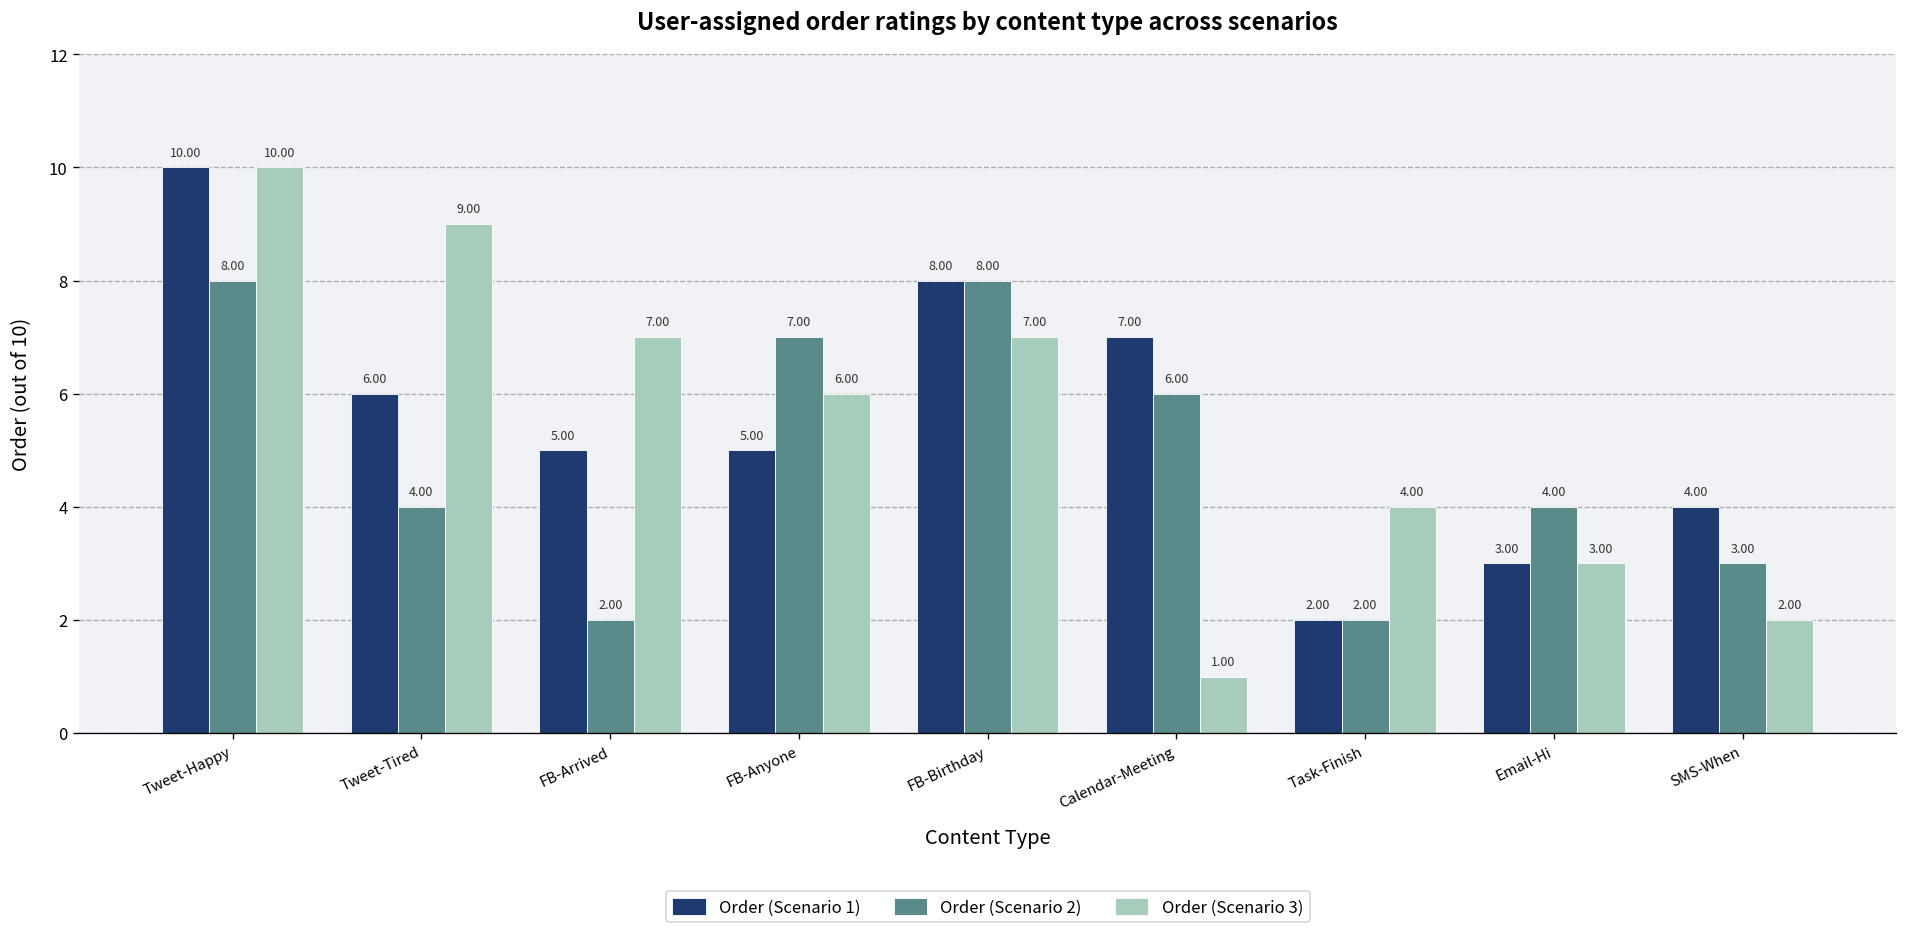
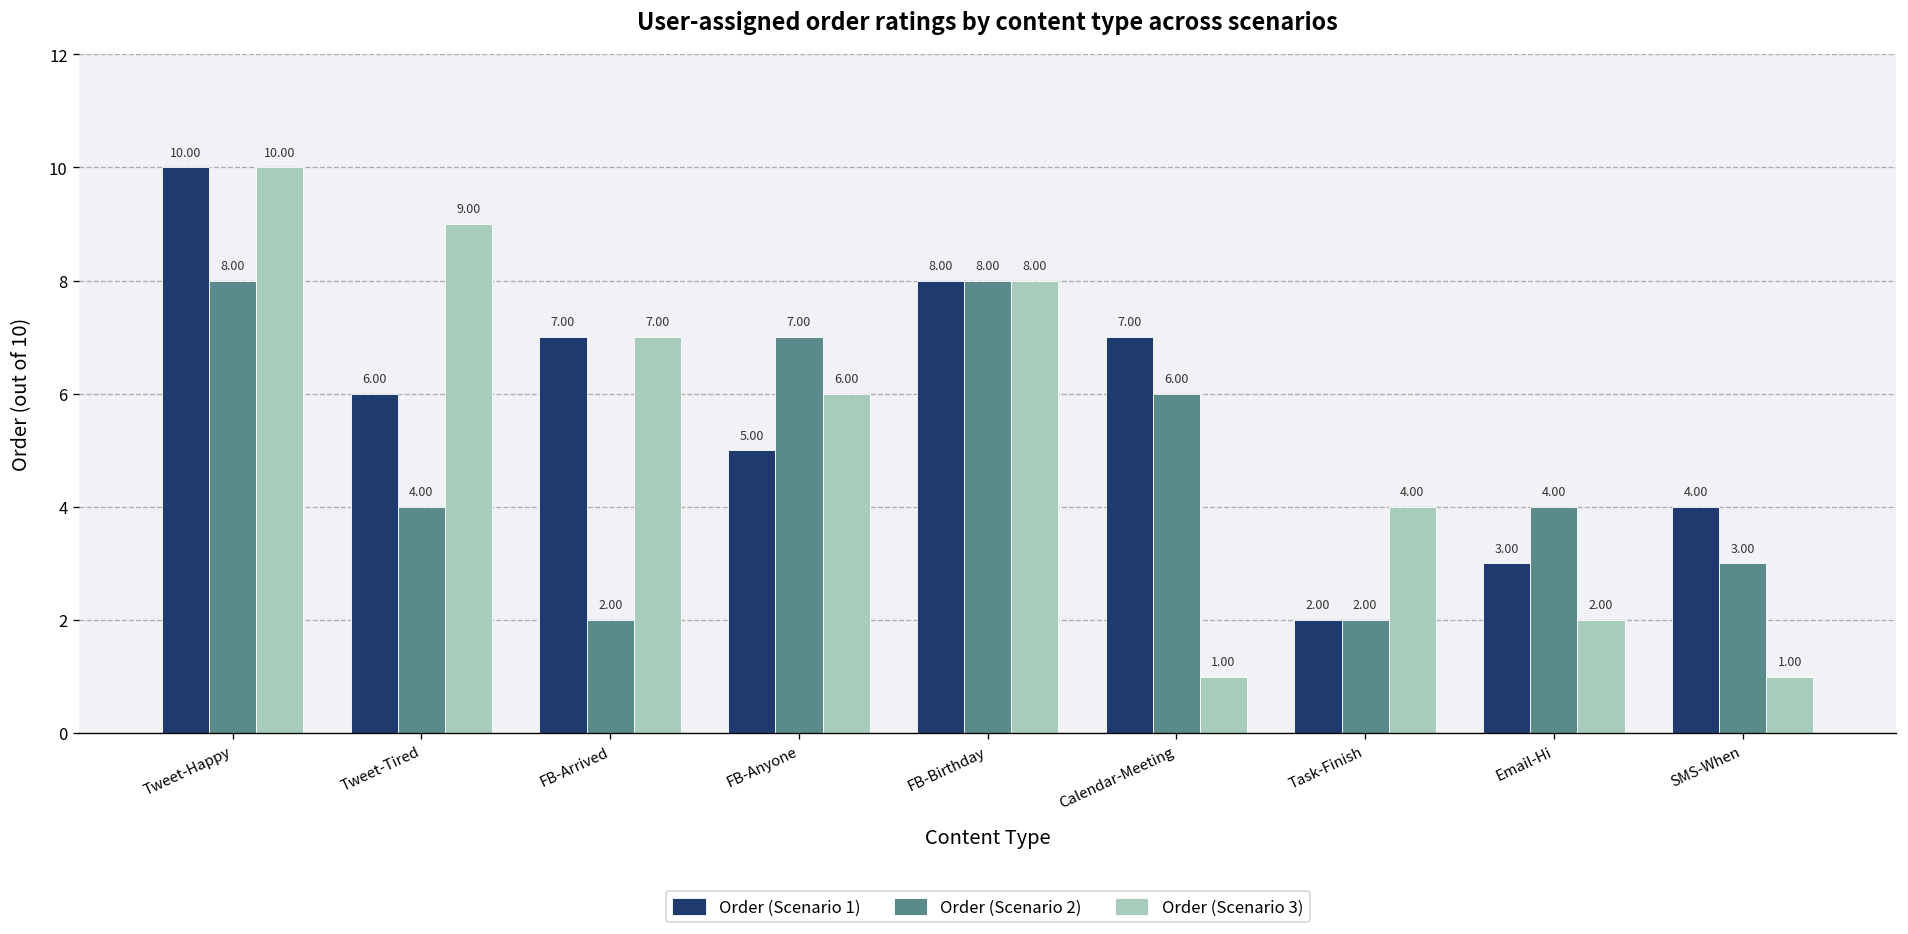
Order (Scenario 1), FB-Arrived: 5.00 -> 7.00
Order (Scenario 3), FB-Birthday: 7.00 -> 8.00
Order (Scenario 3), Email-Hi: 3.00 -> 2.00
Order (Scenario 3), SMS-When: 2.00 -> 1.00
